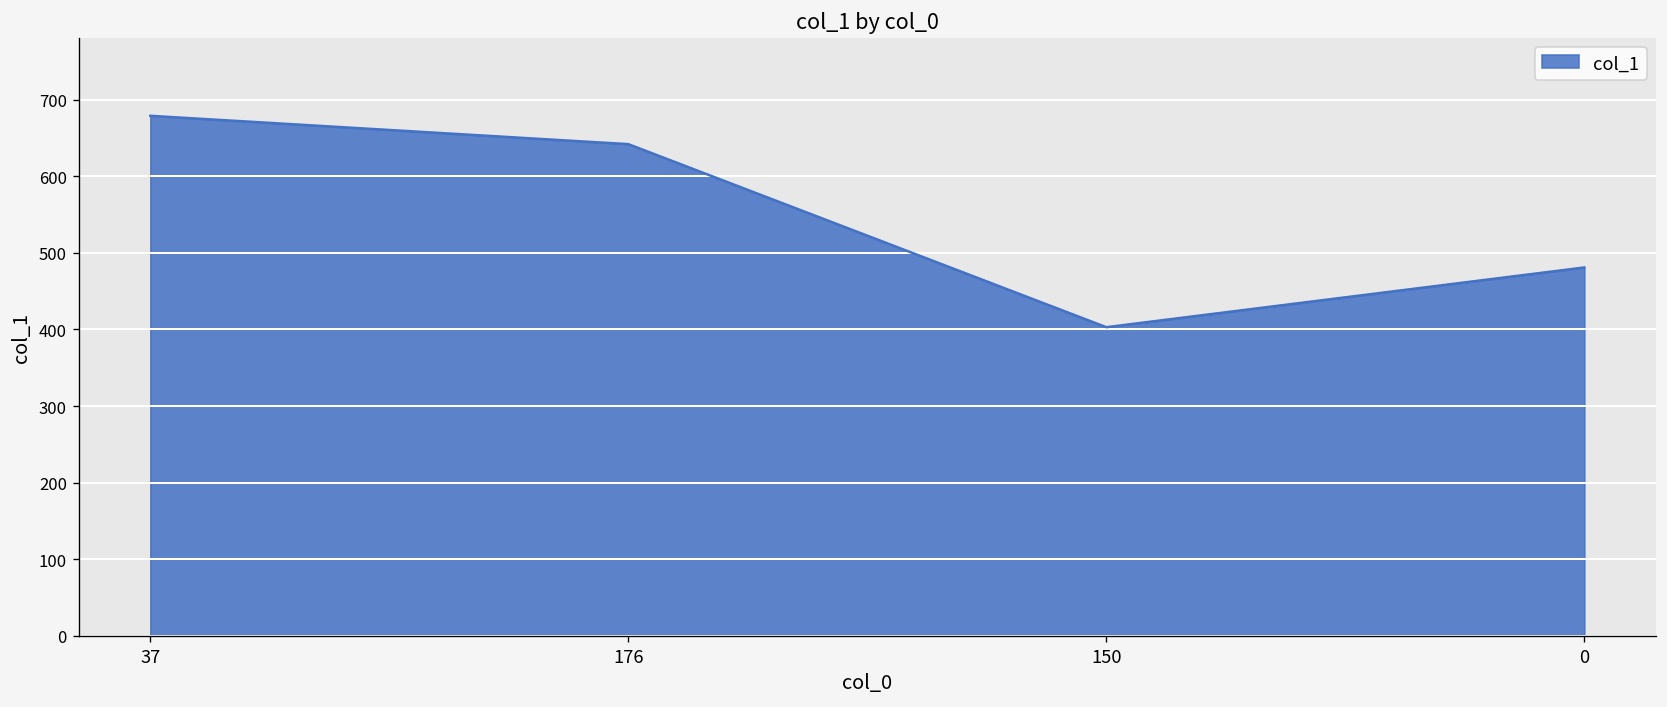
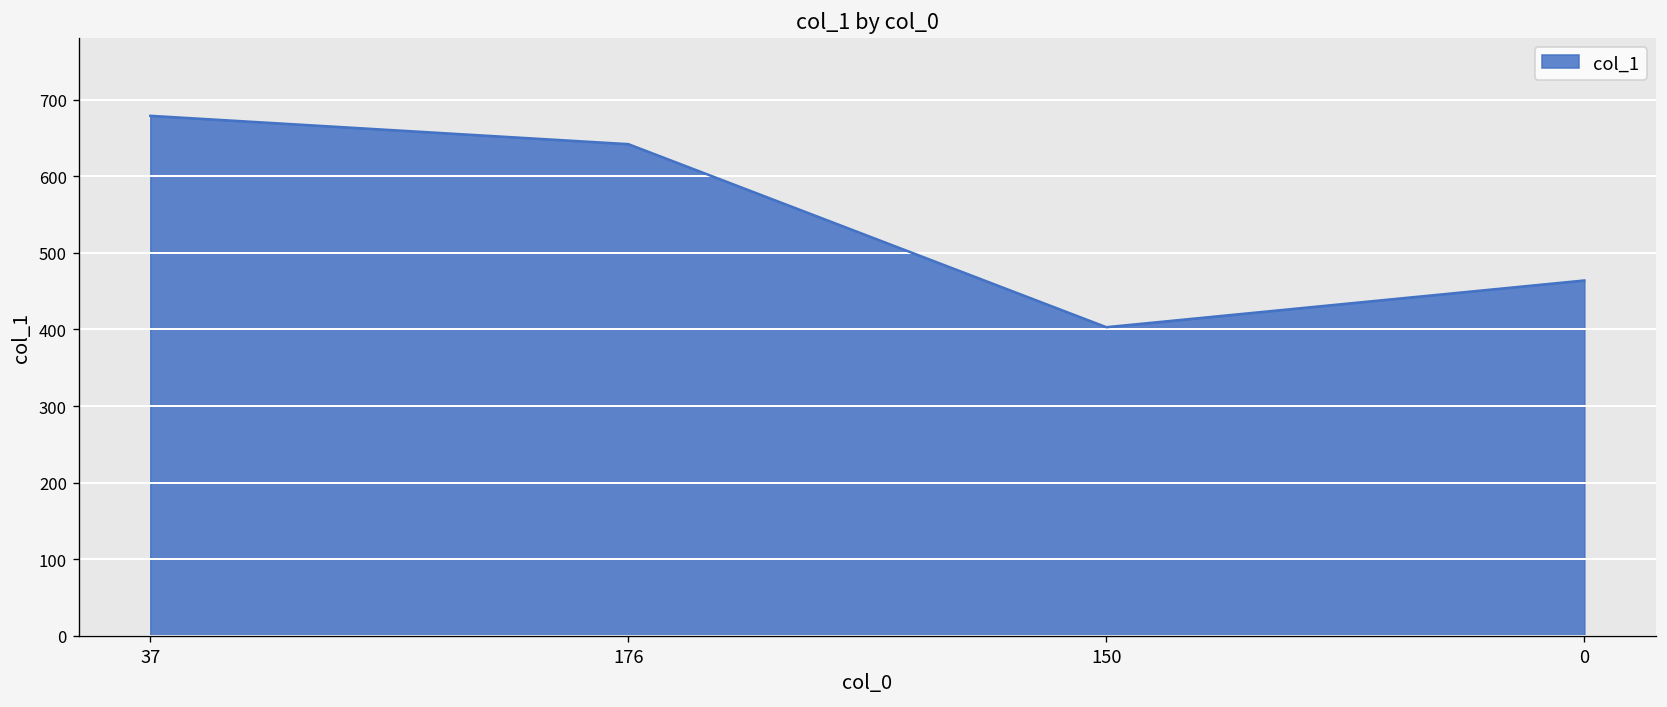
0: 480 -> 460
